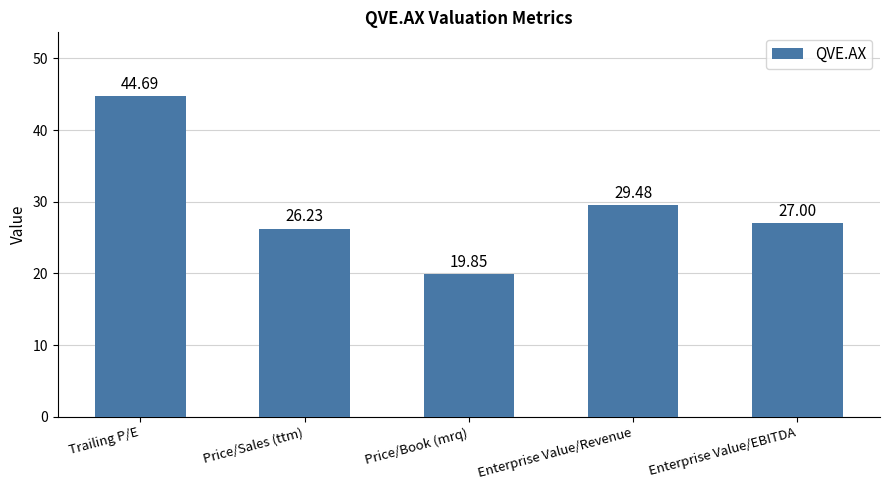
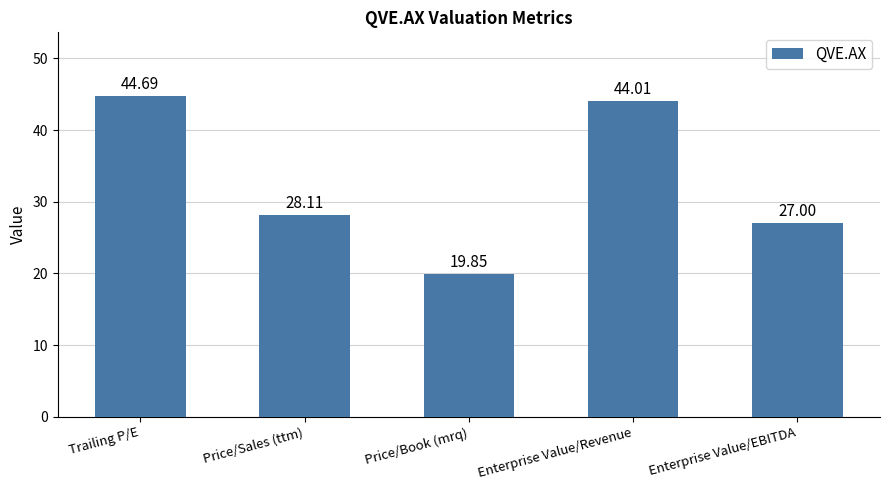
Price/Sales (ttm): 26.23 -> 28.11
Enterprise Value/Revenue: 29.48 -> 44.01
